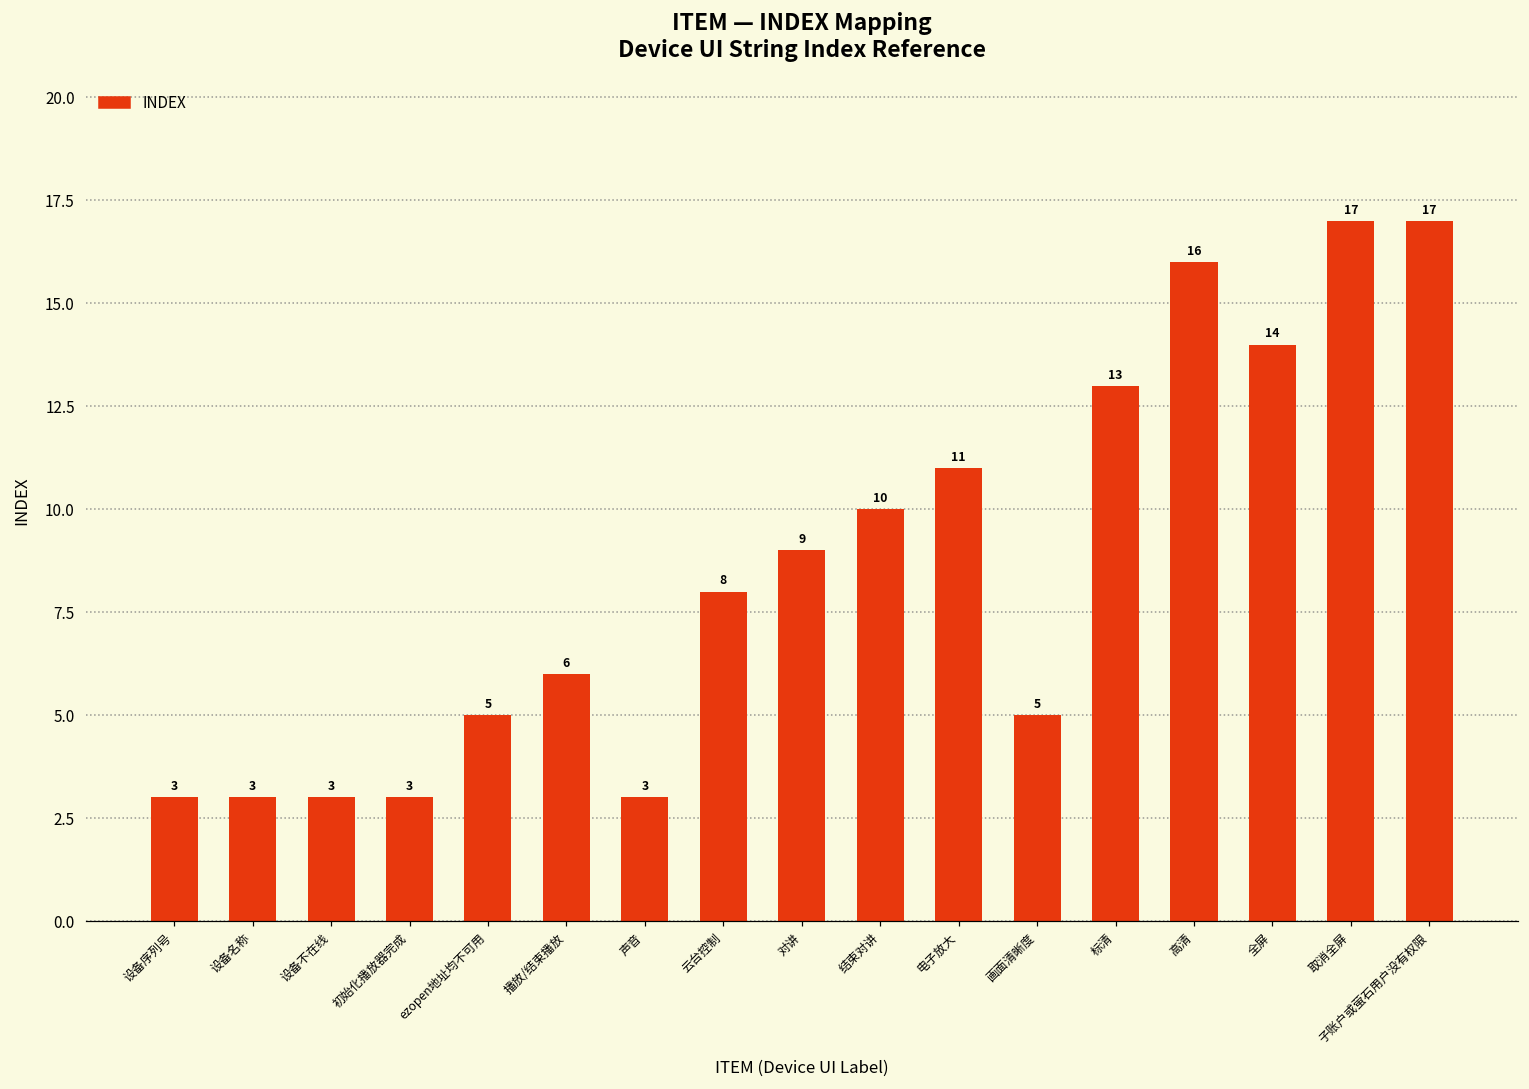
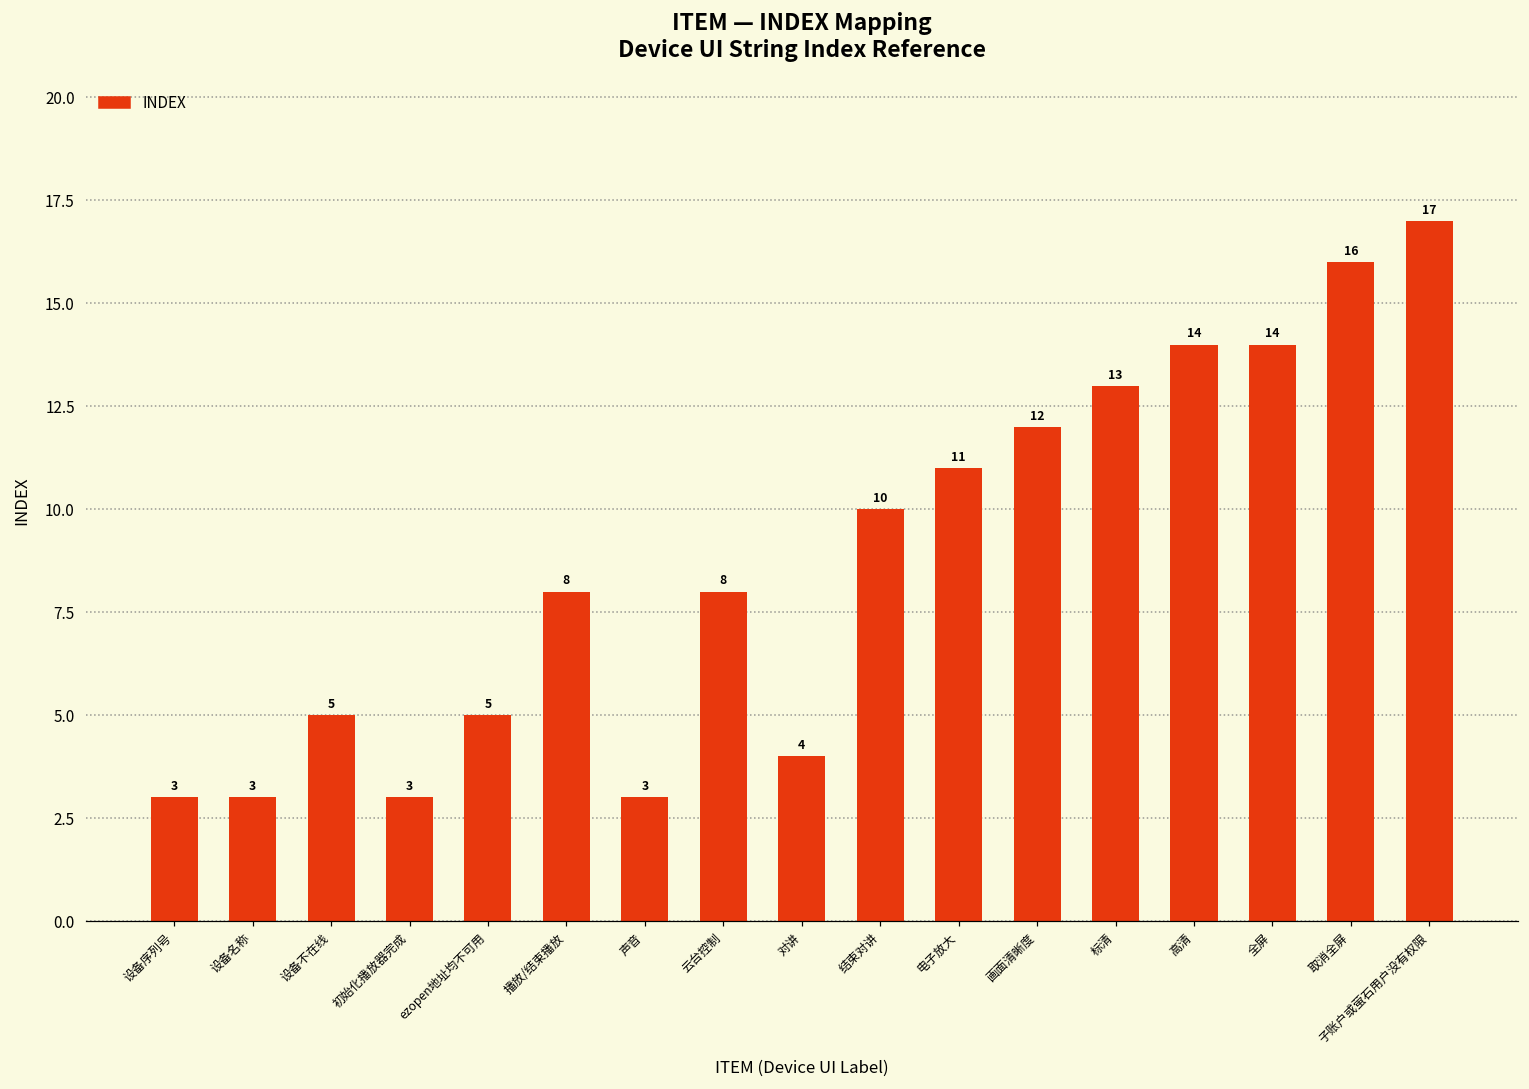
设备不在线: 3 -> 5
播放/结束播放: 6 -> 8
对讲: 9 -> 4
画面清晰度: 5 -> 12
高清: 16 -> 14
取消全屏: 17 -> 16
